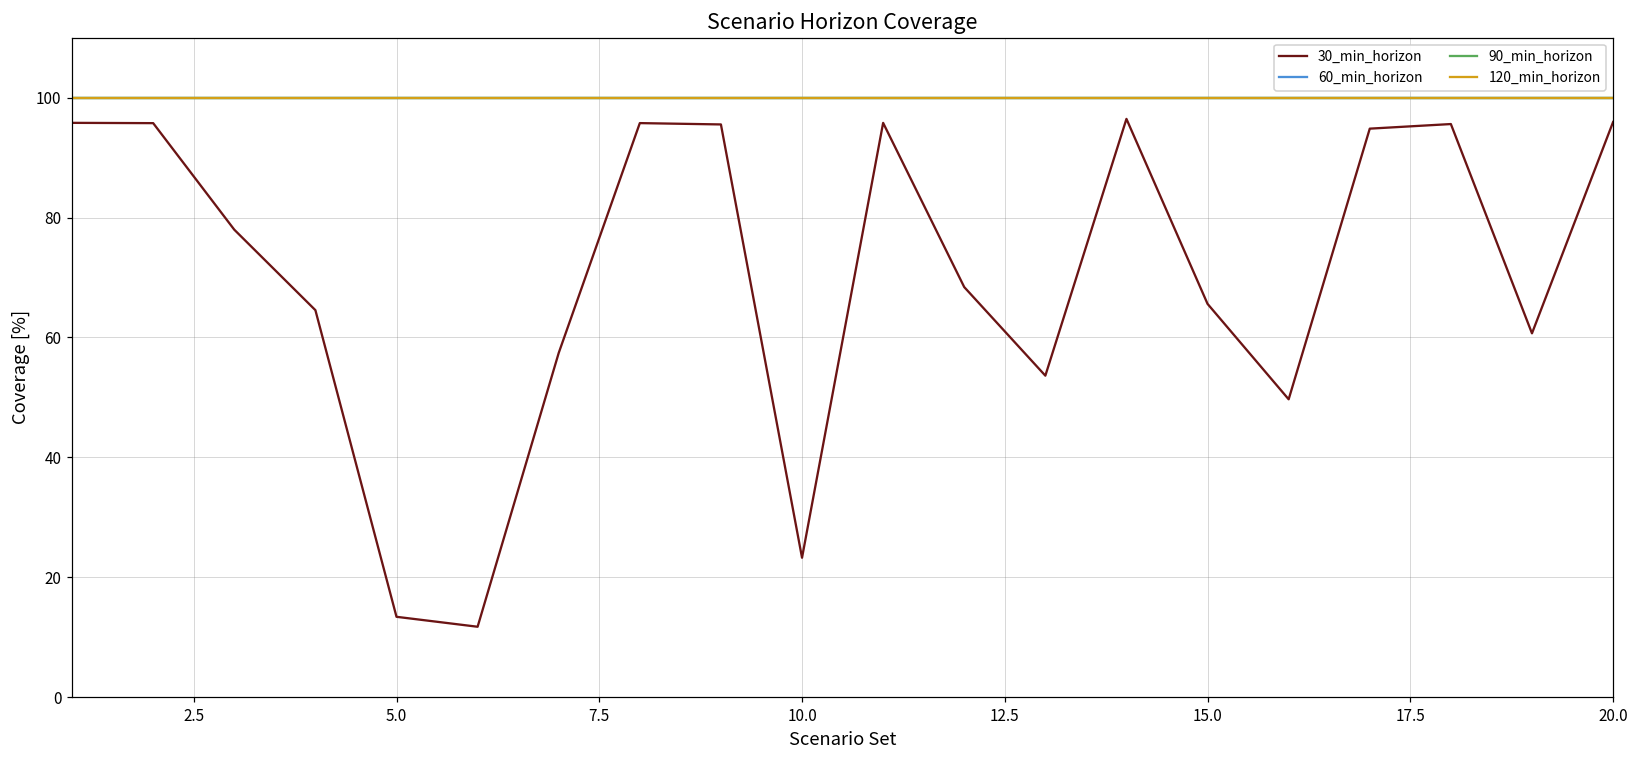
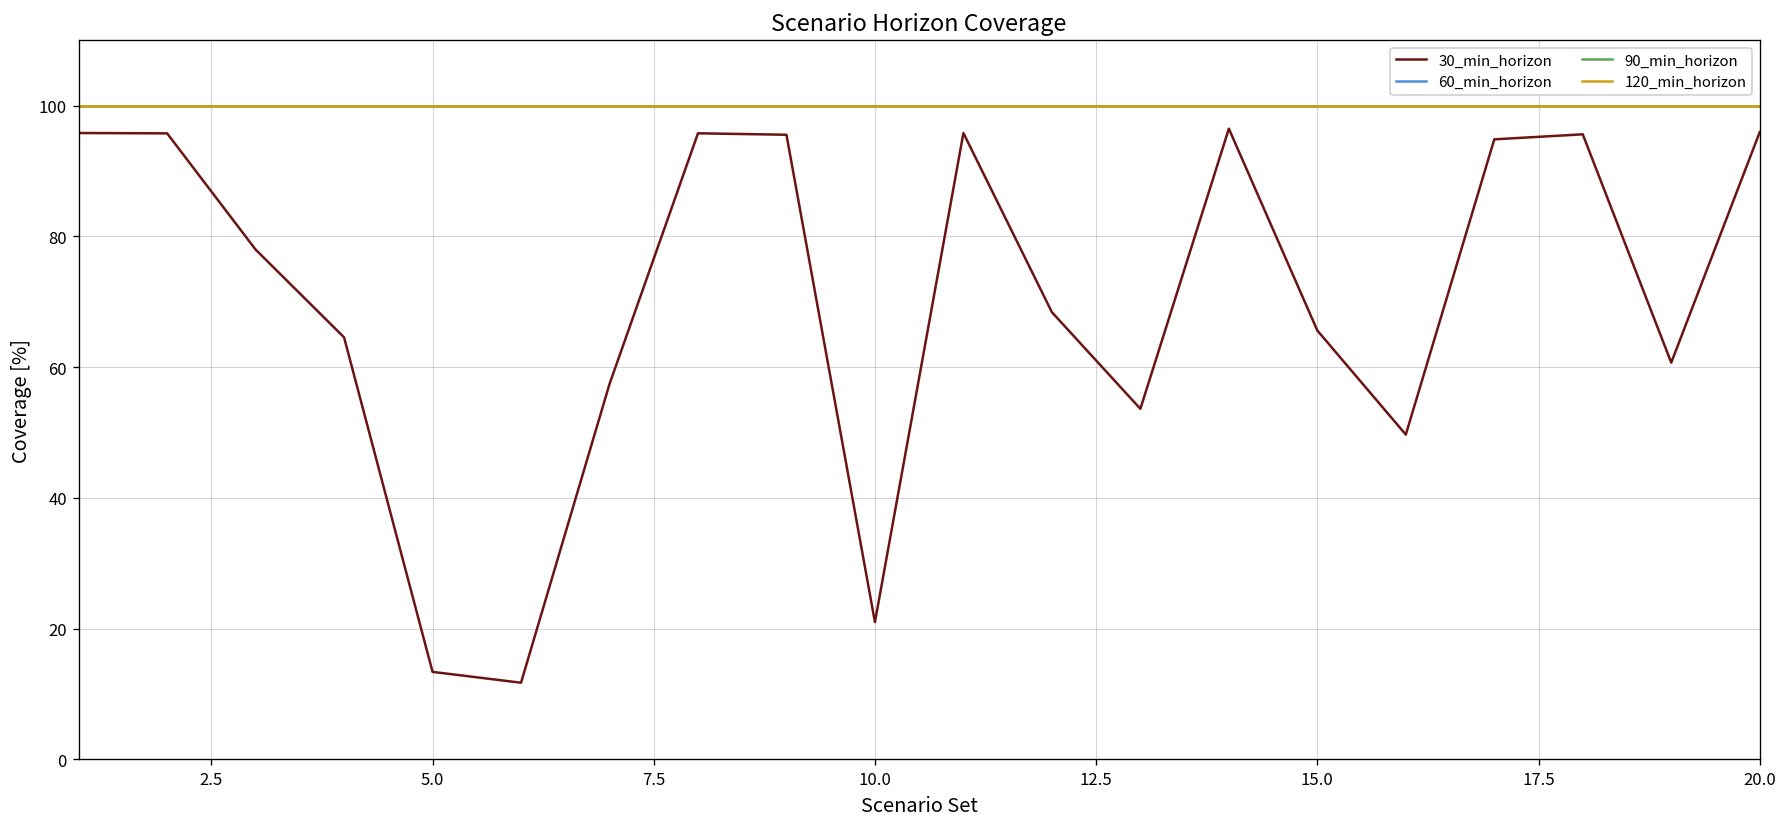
30_min_horizon, 10.0: 23 -> 21
